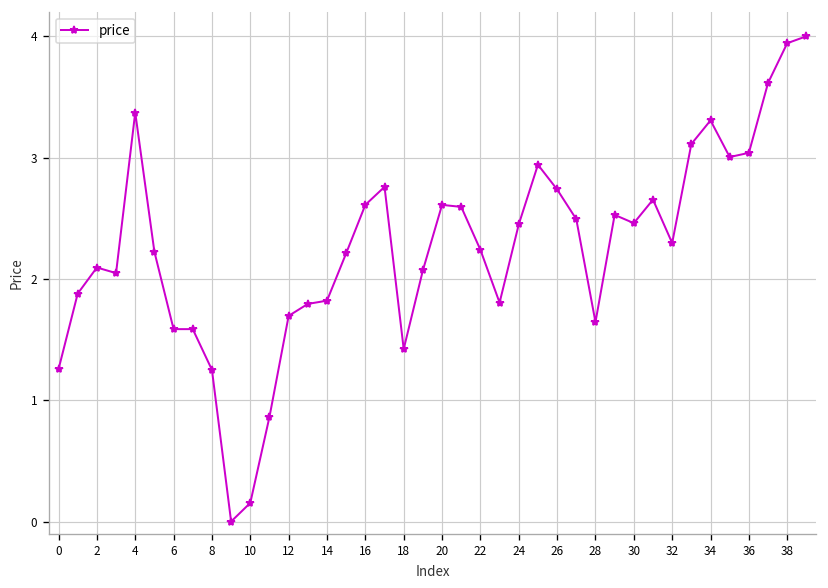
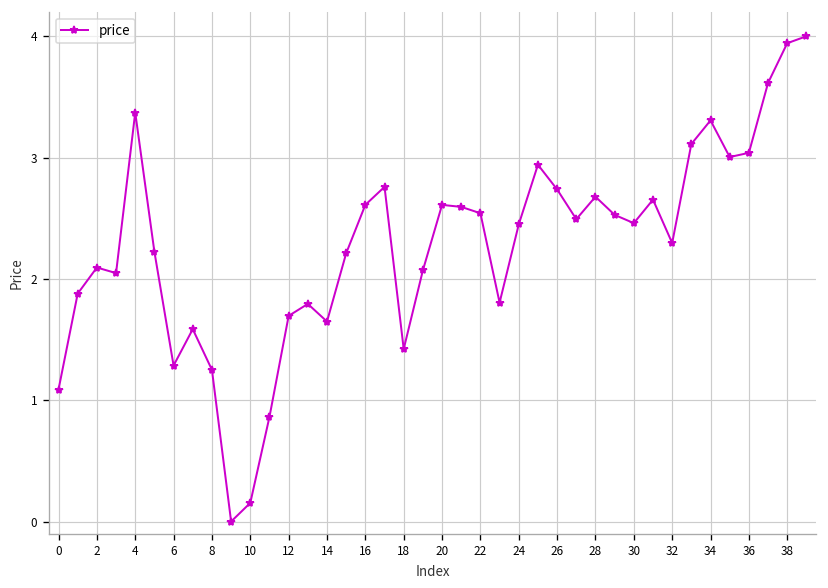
0: 1.26 -> 1.09
6: 1.59 -> 1.29
14: 1.82 -> 1.65
22: 2.24 -> 2.54
28: 1.64 -> 2.68
